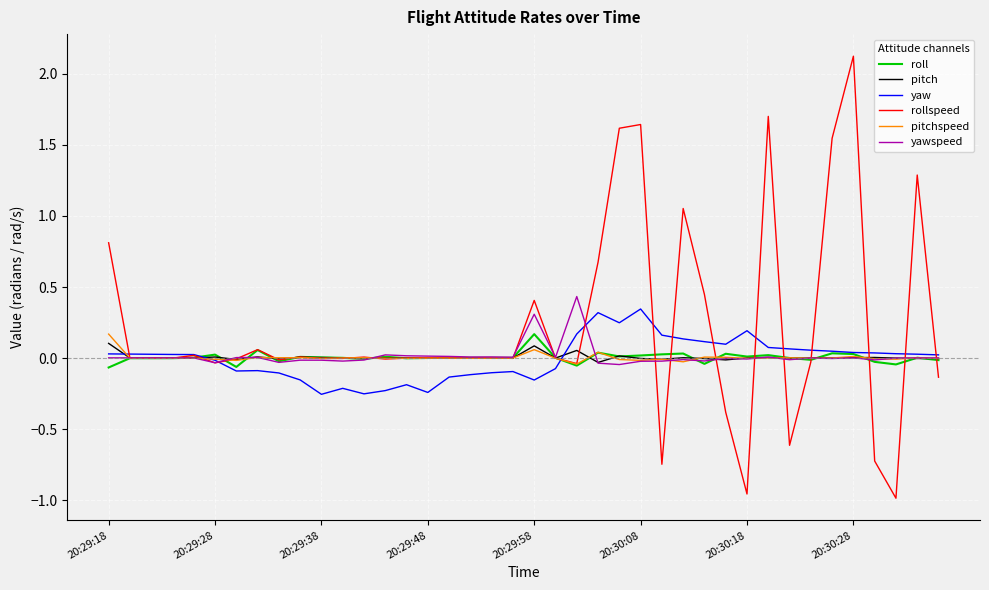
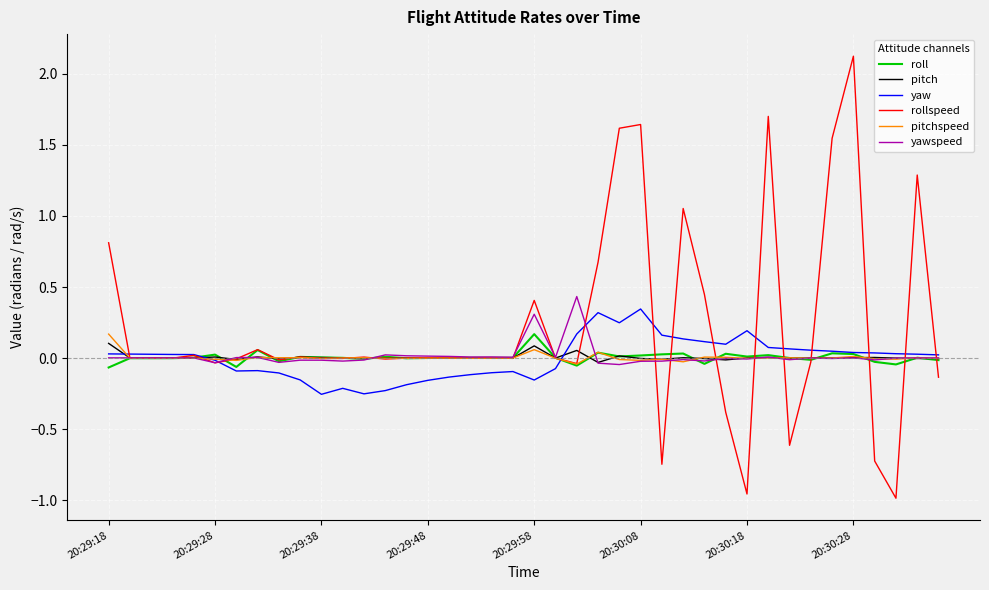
yaw, 20:29:48: -0.24 -> -0.16
